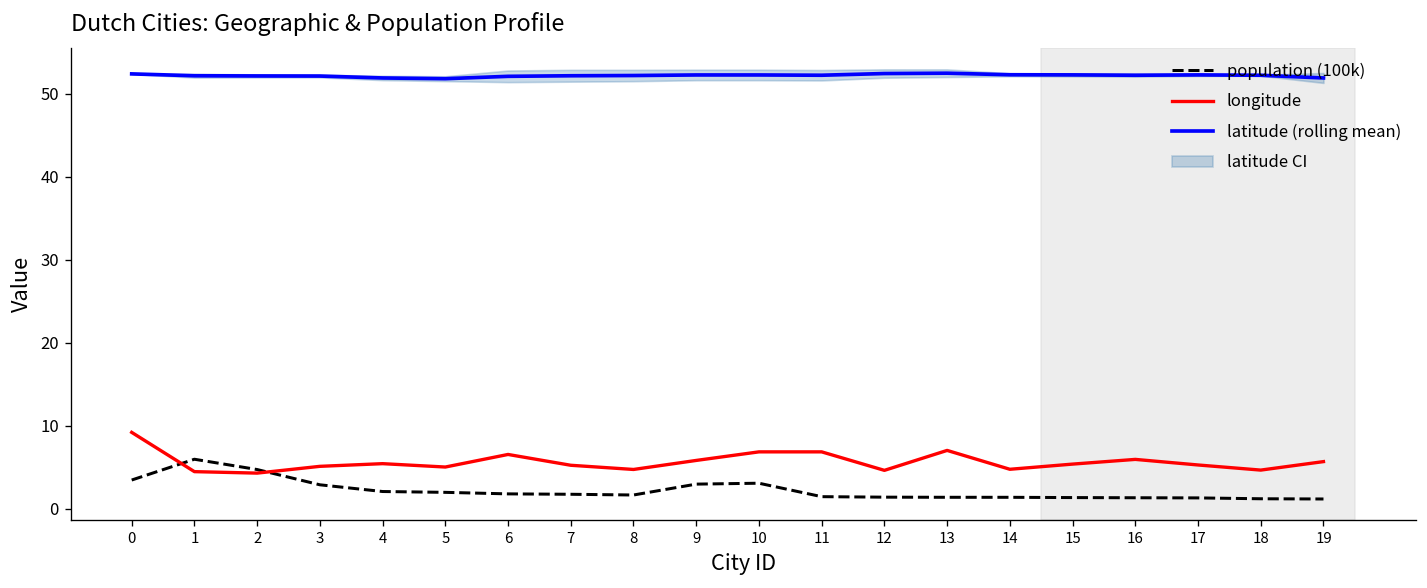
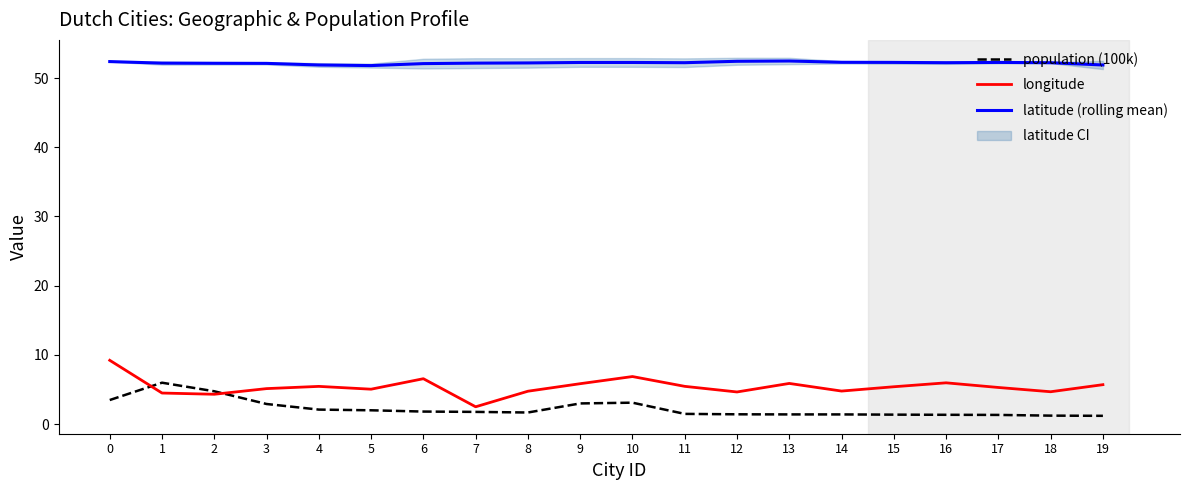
longitude, 7: 5 -> 3
longitude, 11: 7 -> 5
longitude, 13: 7 -> 6
